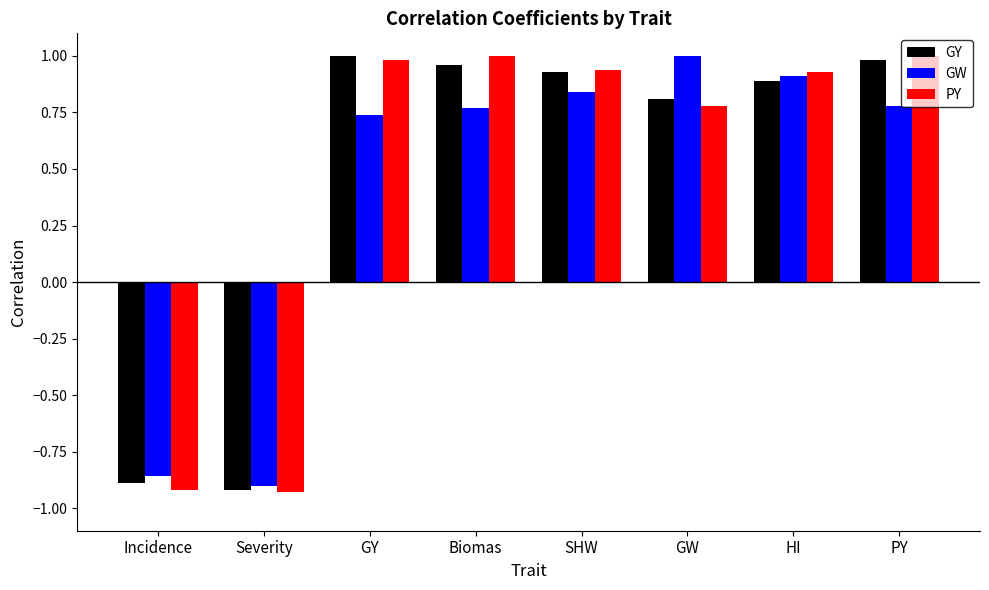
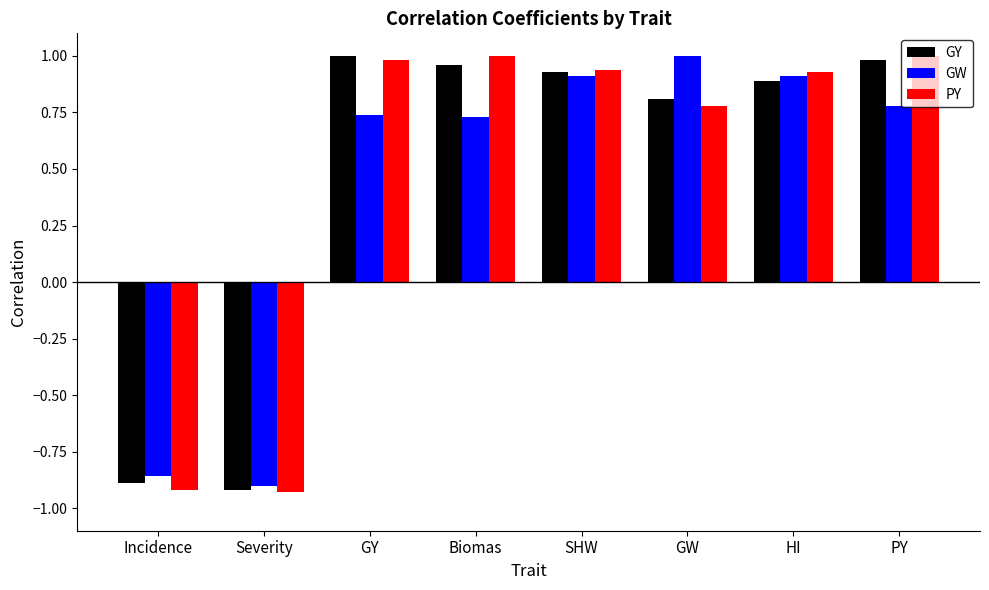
GW, Biomas: 0.77 -> 0.73
GW, SHW: 0.84 -> 0.91
